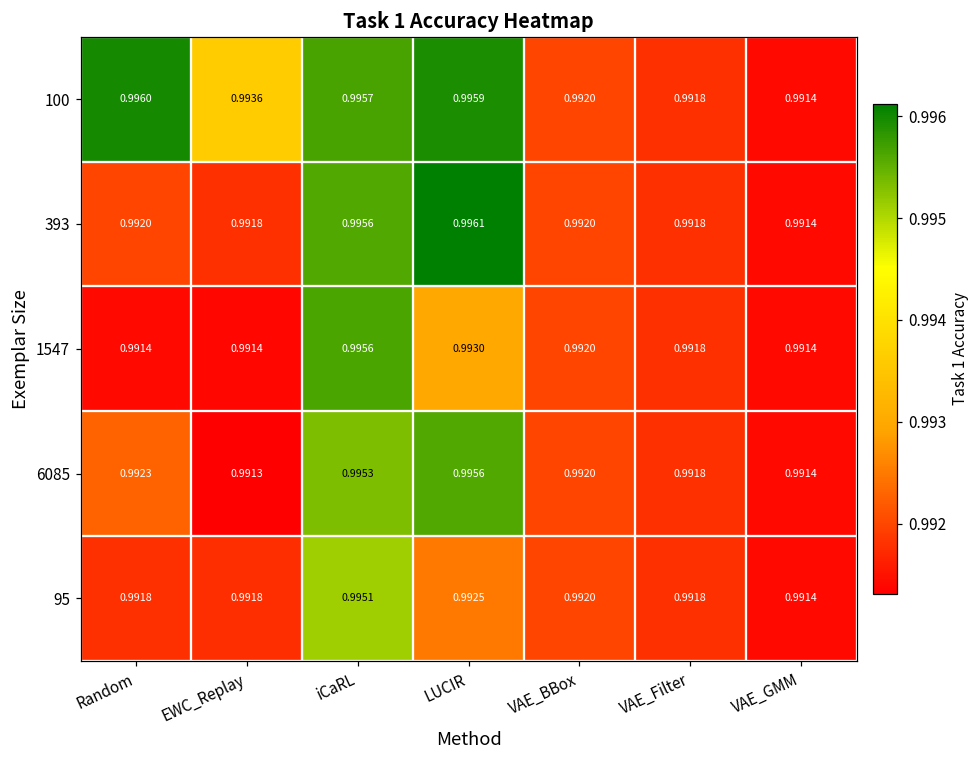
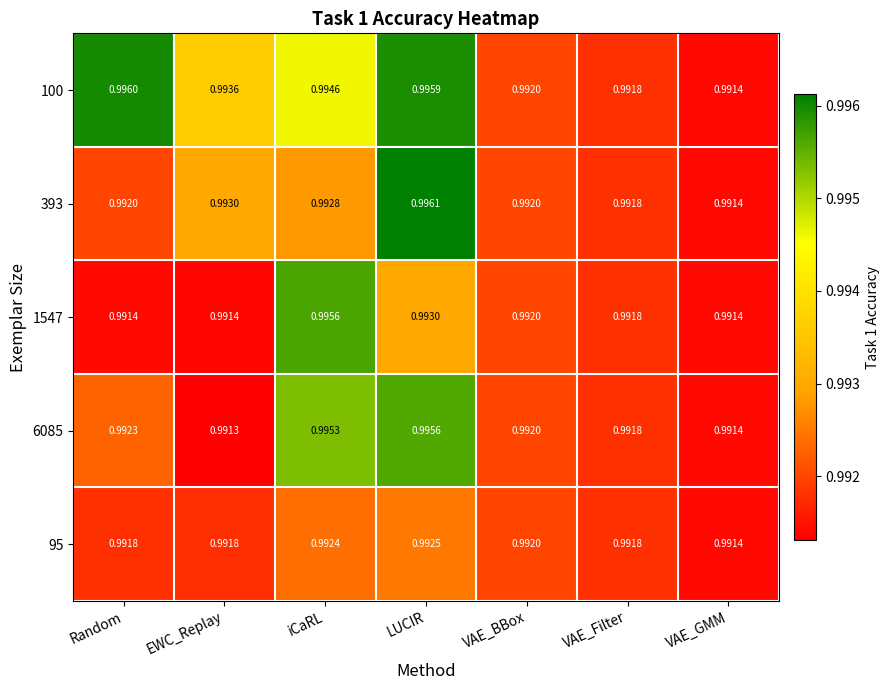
100, iCaRL: 0.9957 -> 0.9946
393, EWC_Replay: 0.9918 -> 0.9930
393, iCaRL: 0.9956 -> 0.9928
95, iCaRL: 0.9951 -> 0.9924
